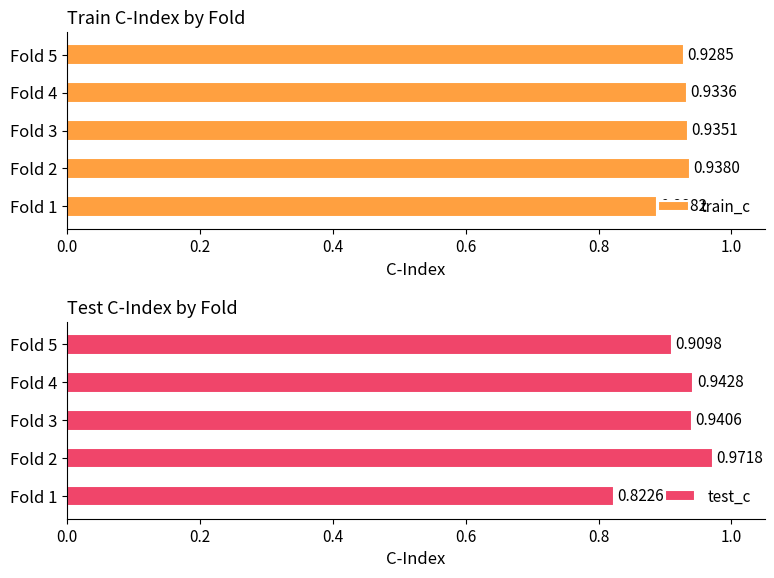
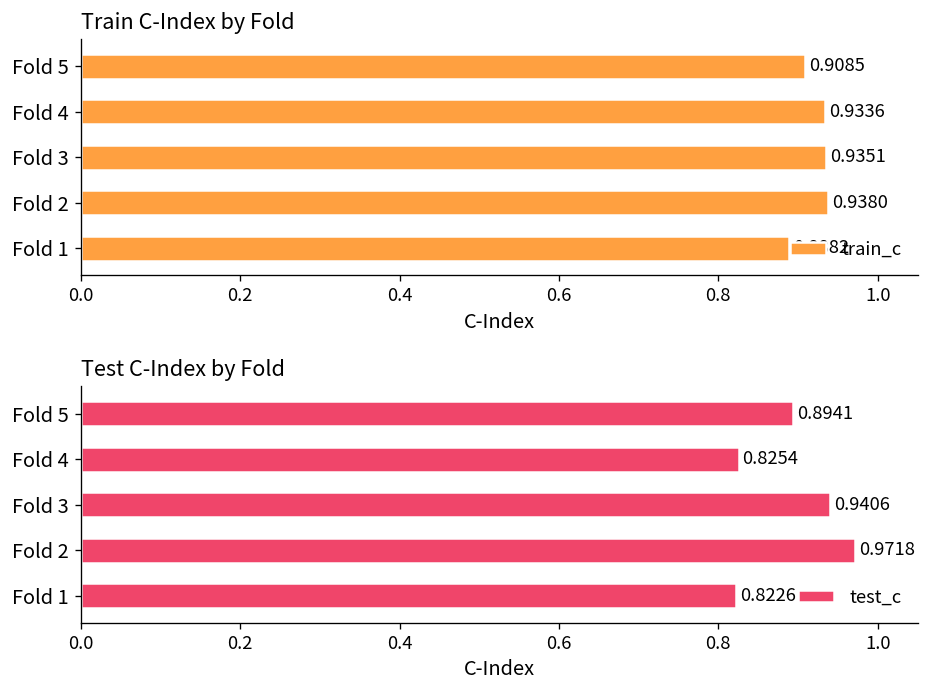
Train C-Index by Fold, Fold 5: 0.9285 -> 0.9085
Test C-Index by Fold, Fold 5: 0.9098 -> 0.8941
Test C-Index by Fold, Fold 4: 0.9428 -> 0.8254
